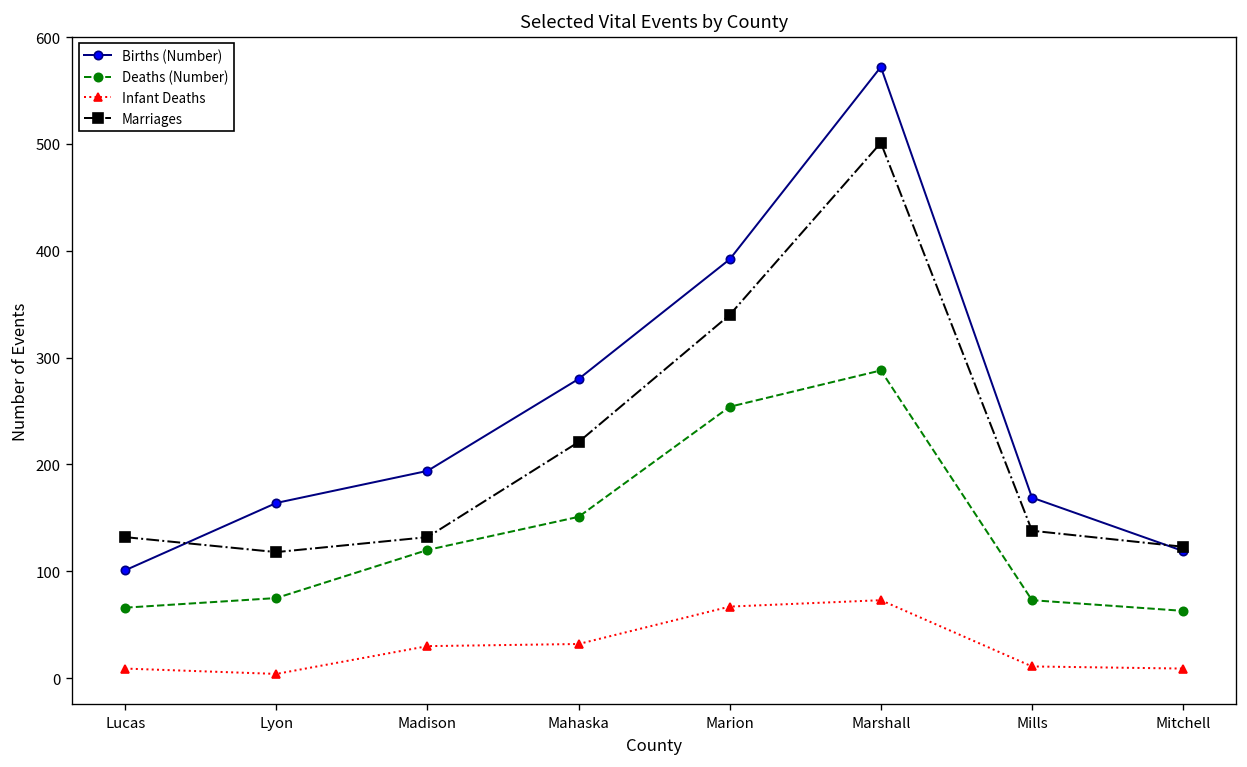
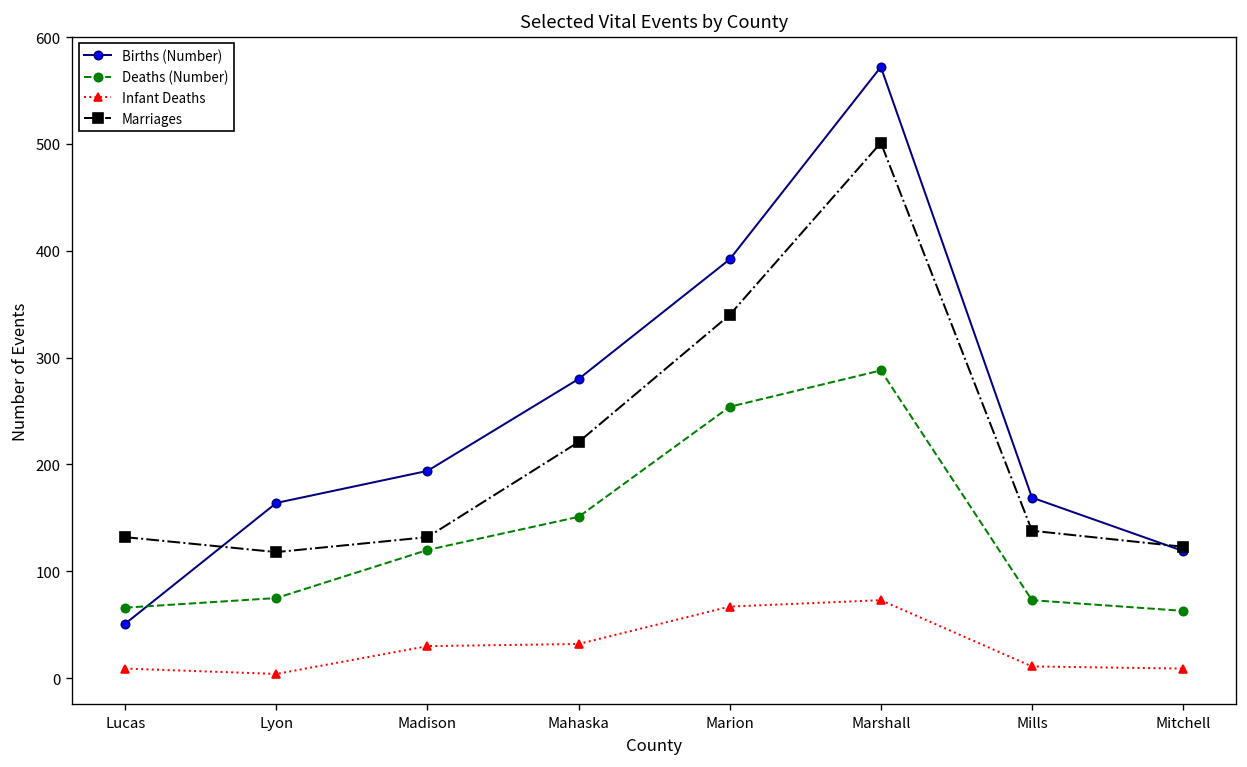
Births (Number), Lucas: 100 -> 50
